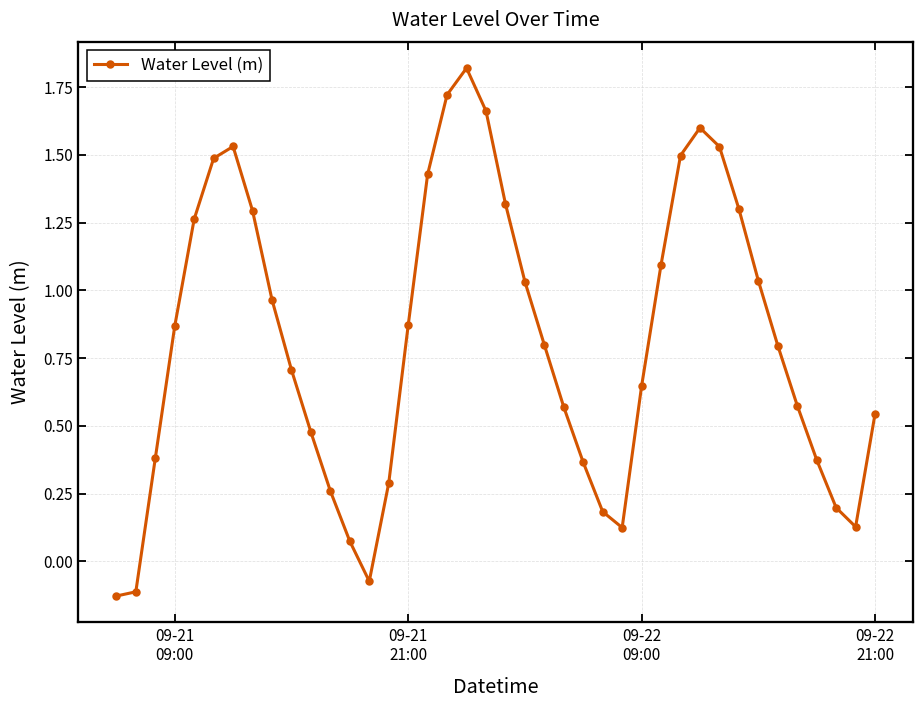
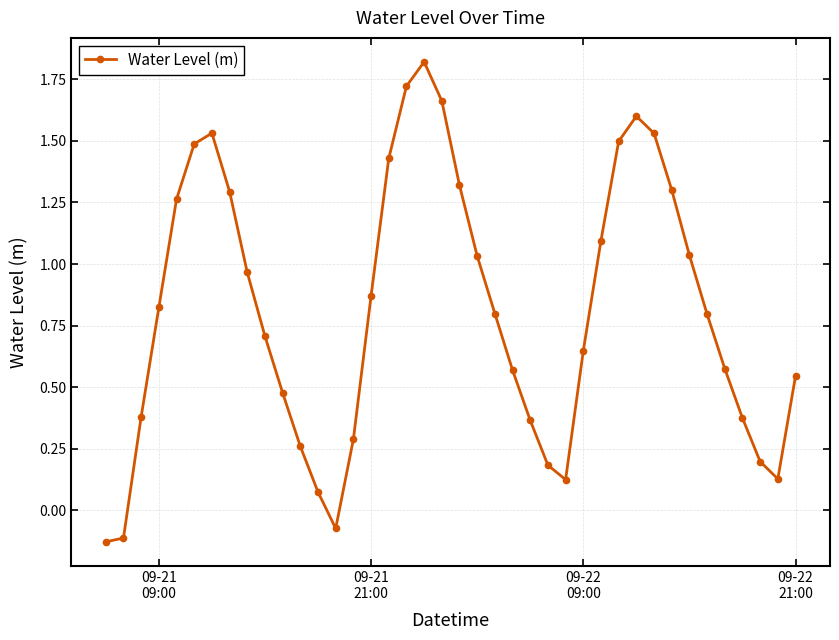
09-21 09:00: 0.87 -> 0.82
